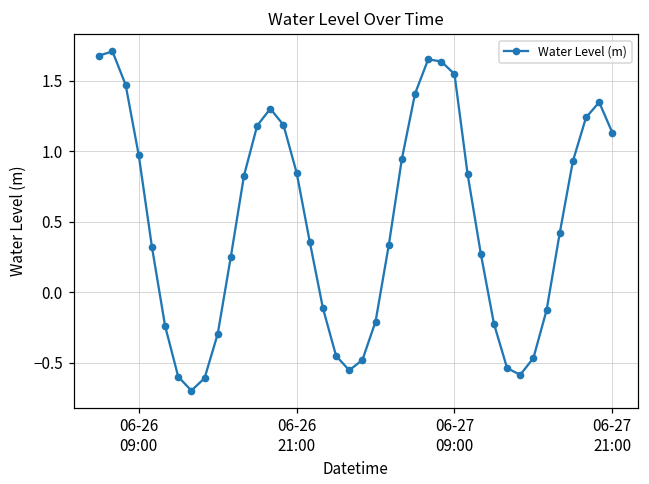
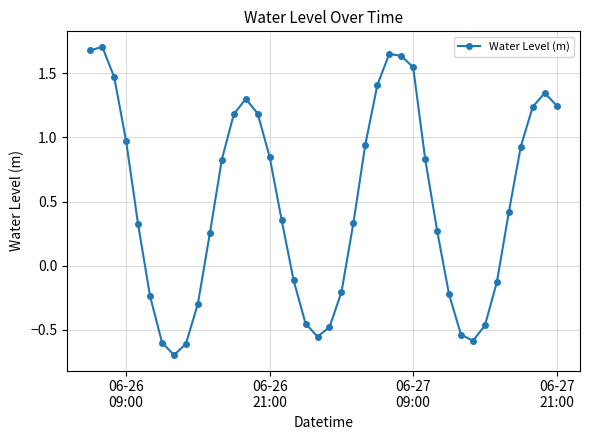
06-27 21:00: 1.13 -> 1.25
